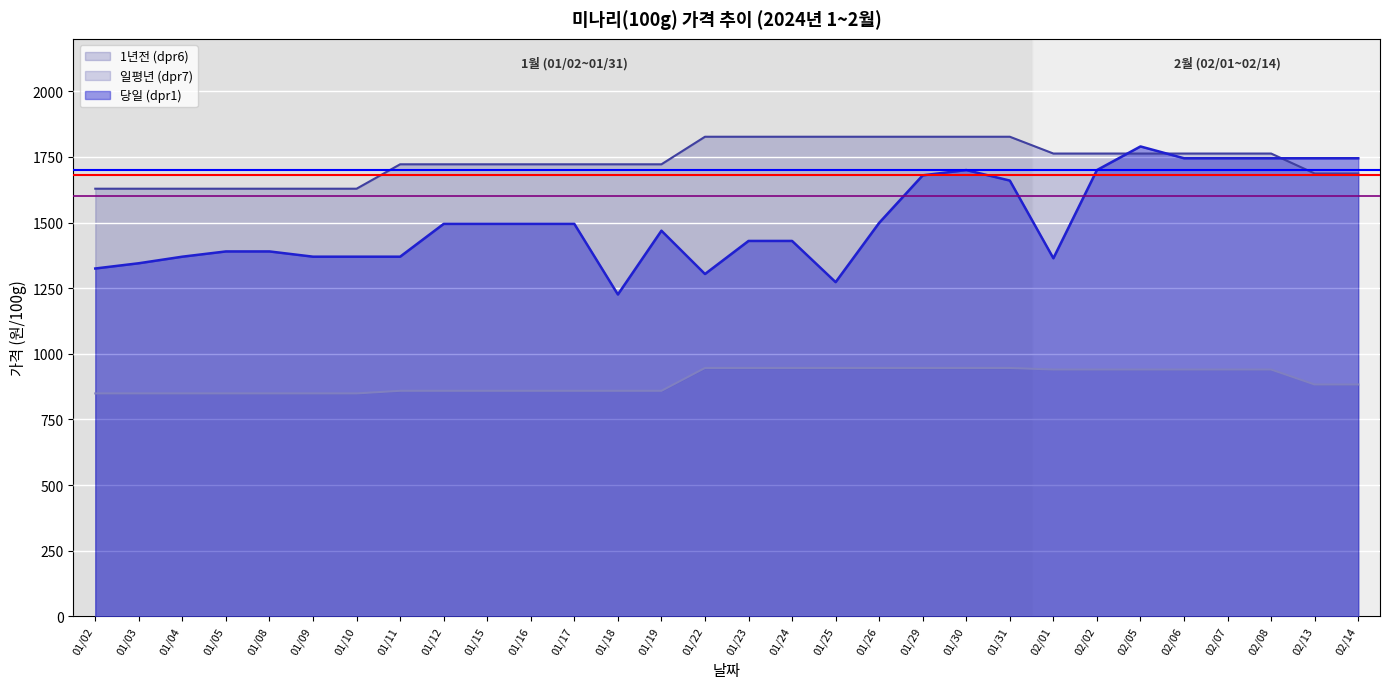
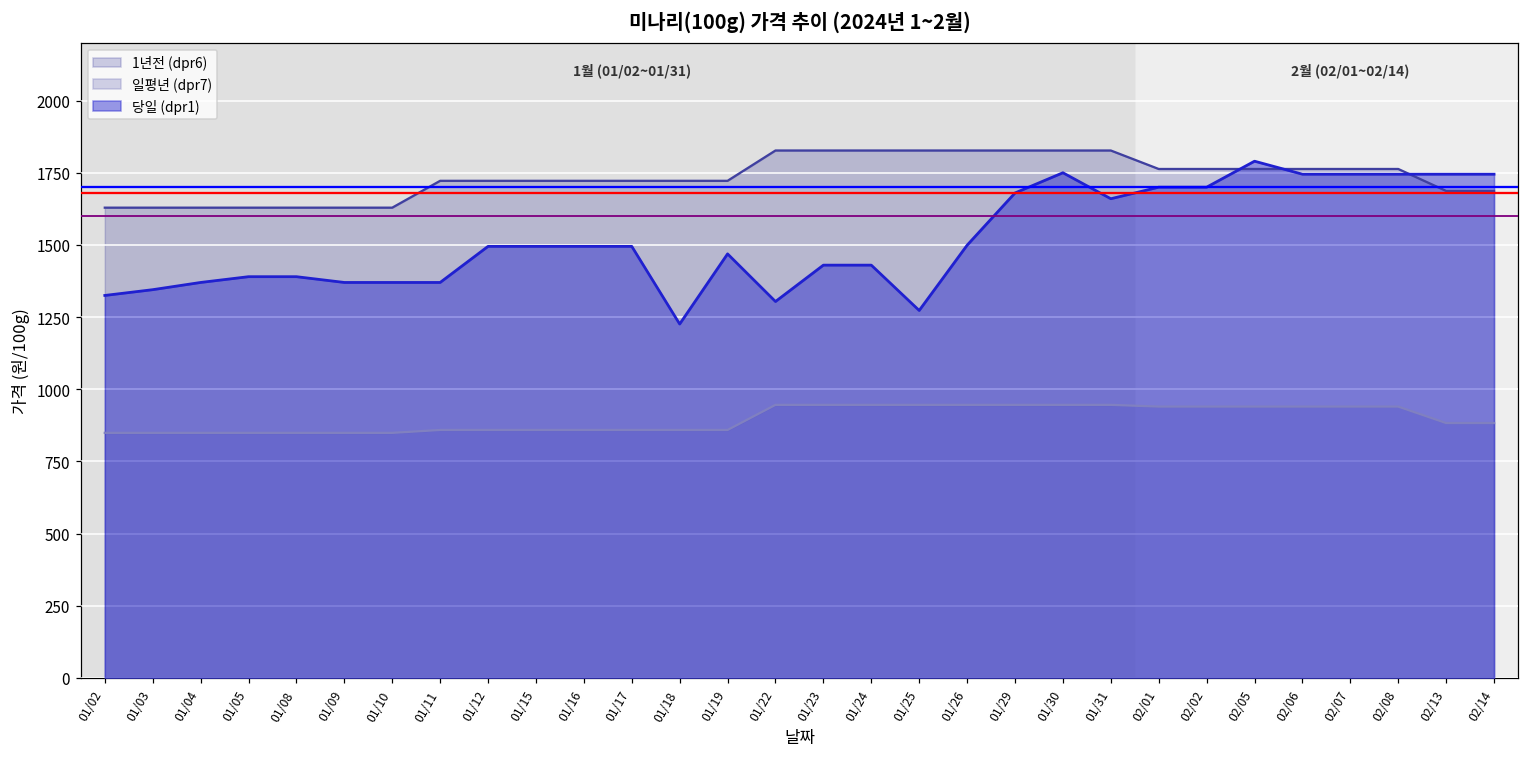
당일 (dpr1), 01/30: 1700 -> 1750
당일 (dpr1), 02/01: 1360 -> 1700
